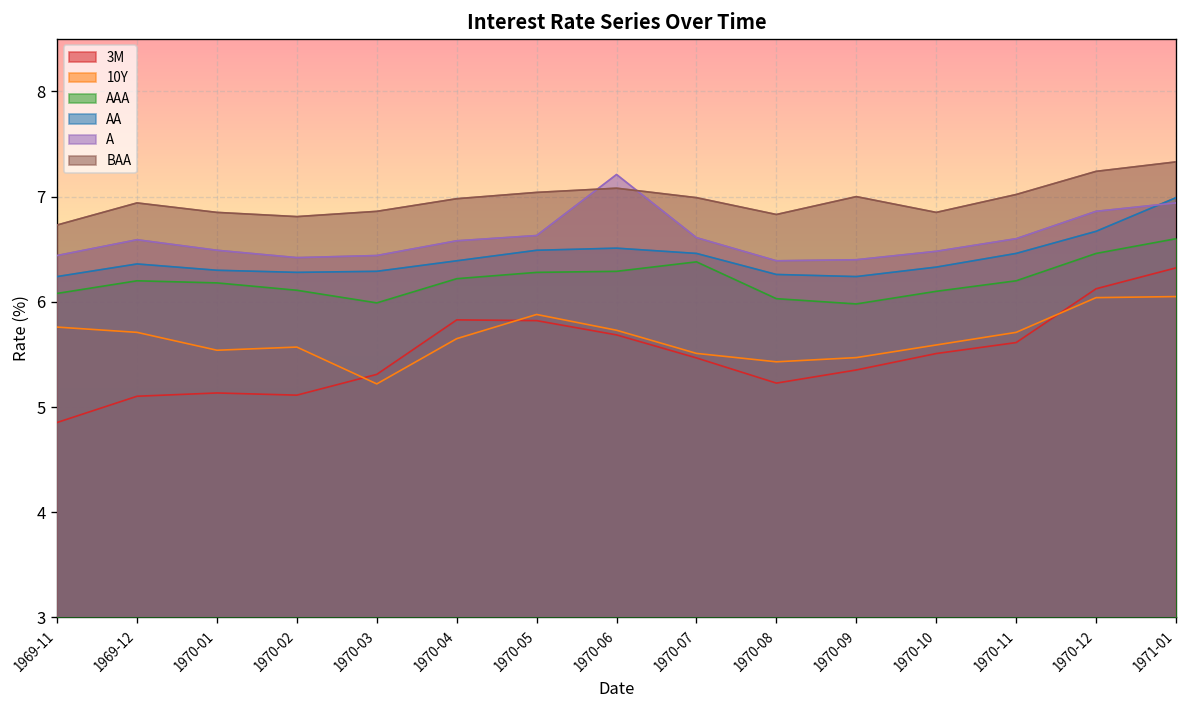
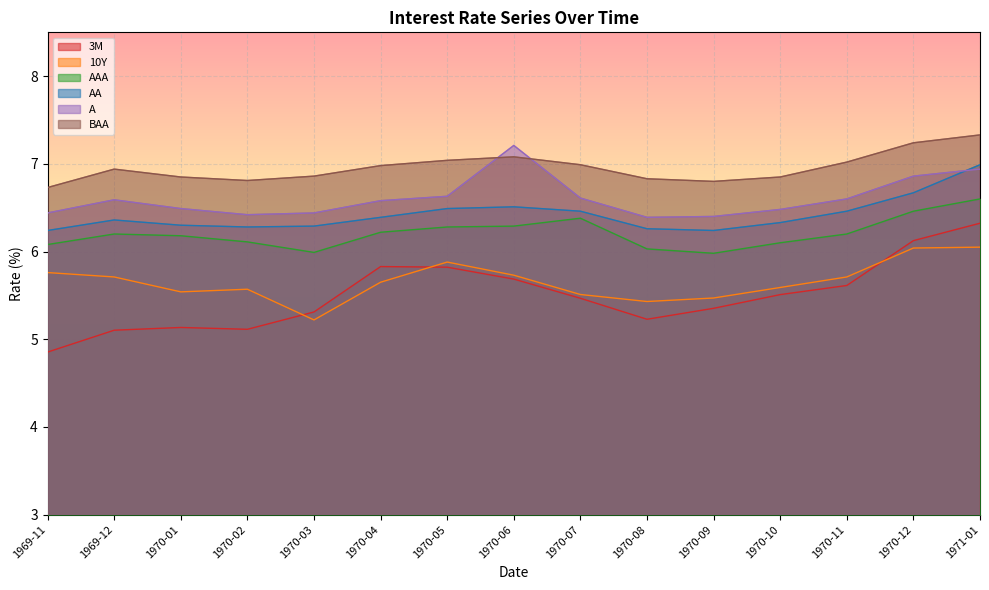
BAA, 1970-09: 7.0 -> 6.8
